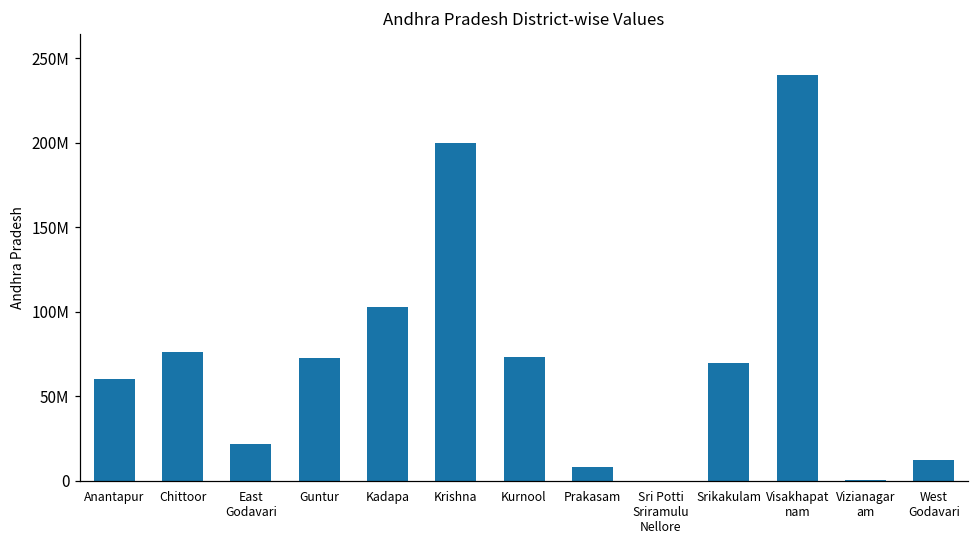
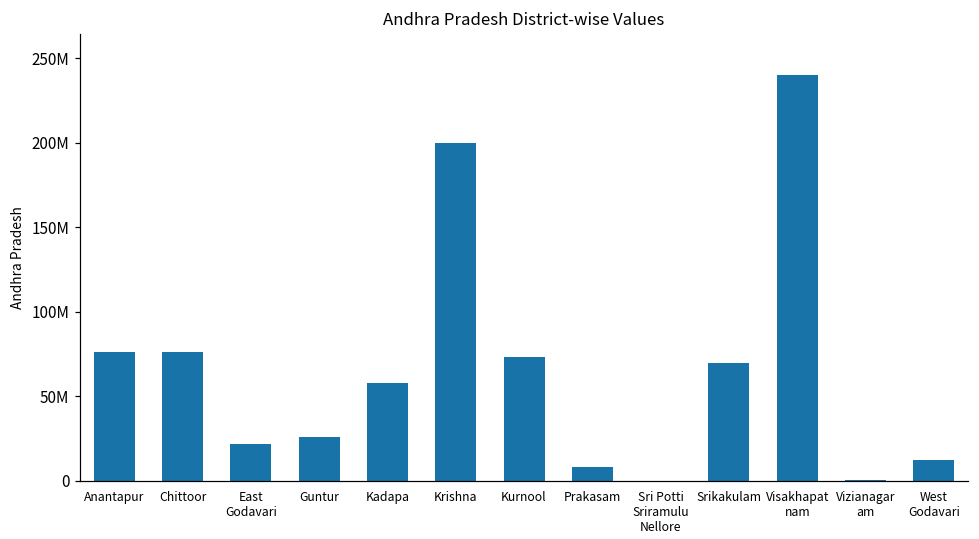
Anantapur: 60000000 -> 76000000
Guntur: 72000000 -> 26000000
Kadapa: 103000000 -> 58000000
